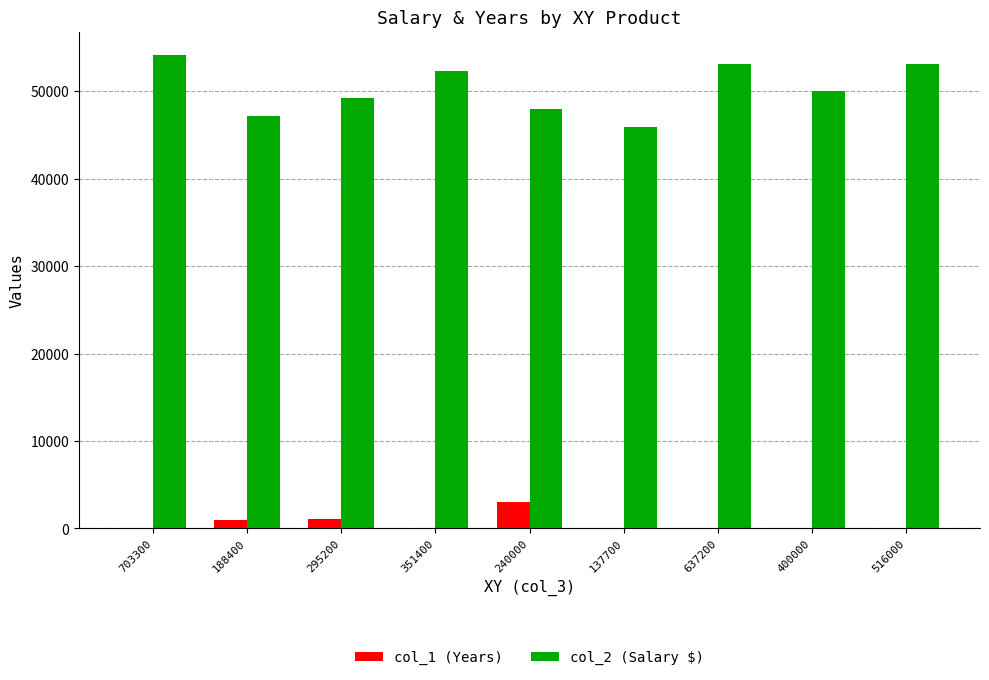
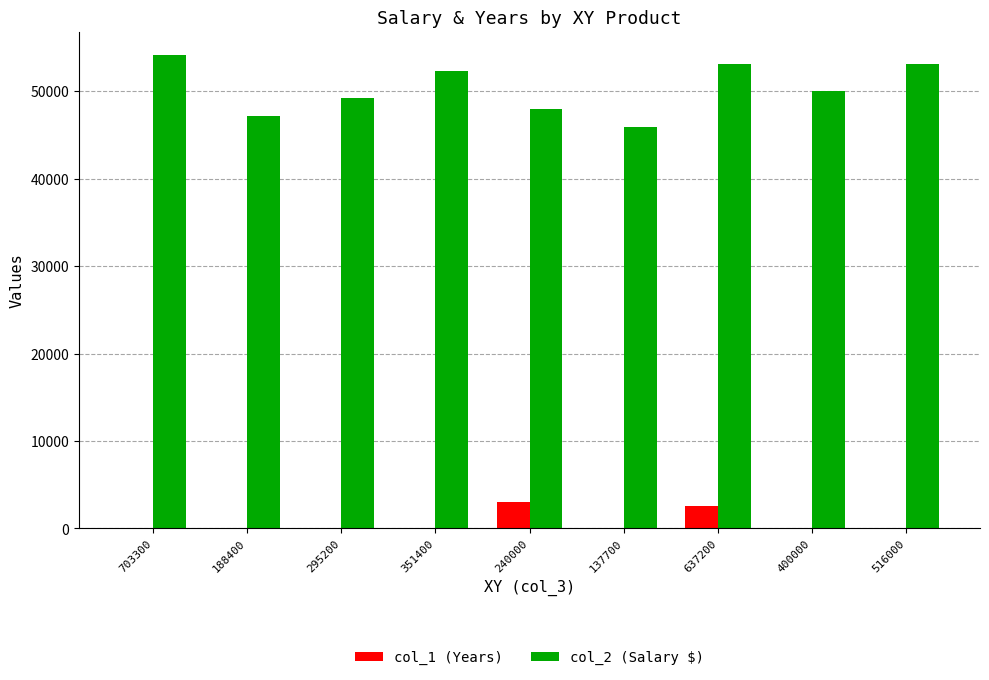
col_1 (Years), 188400: 1000 -> 0
col_1 (Years), 295200: 1000 -> 0
col_1 (Years), 637200: 0 -> 3000
